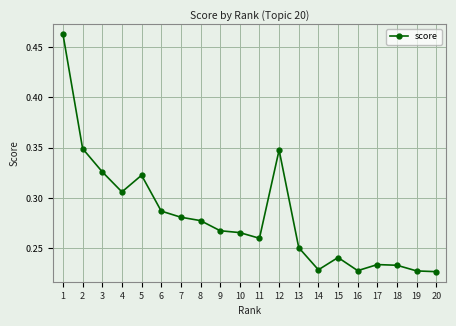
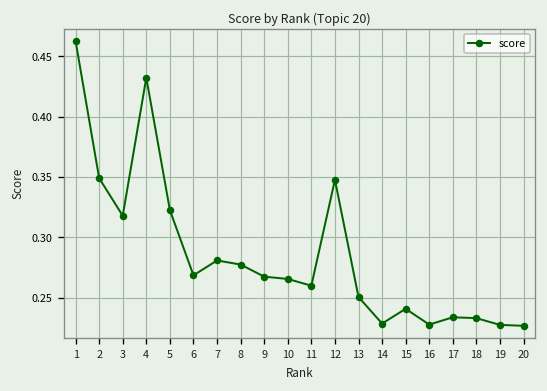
3: 0.326 -> 0.318
4: 0.306 -> 0.432
6: 0.287 -> 0.269
